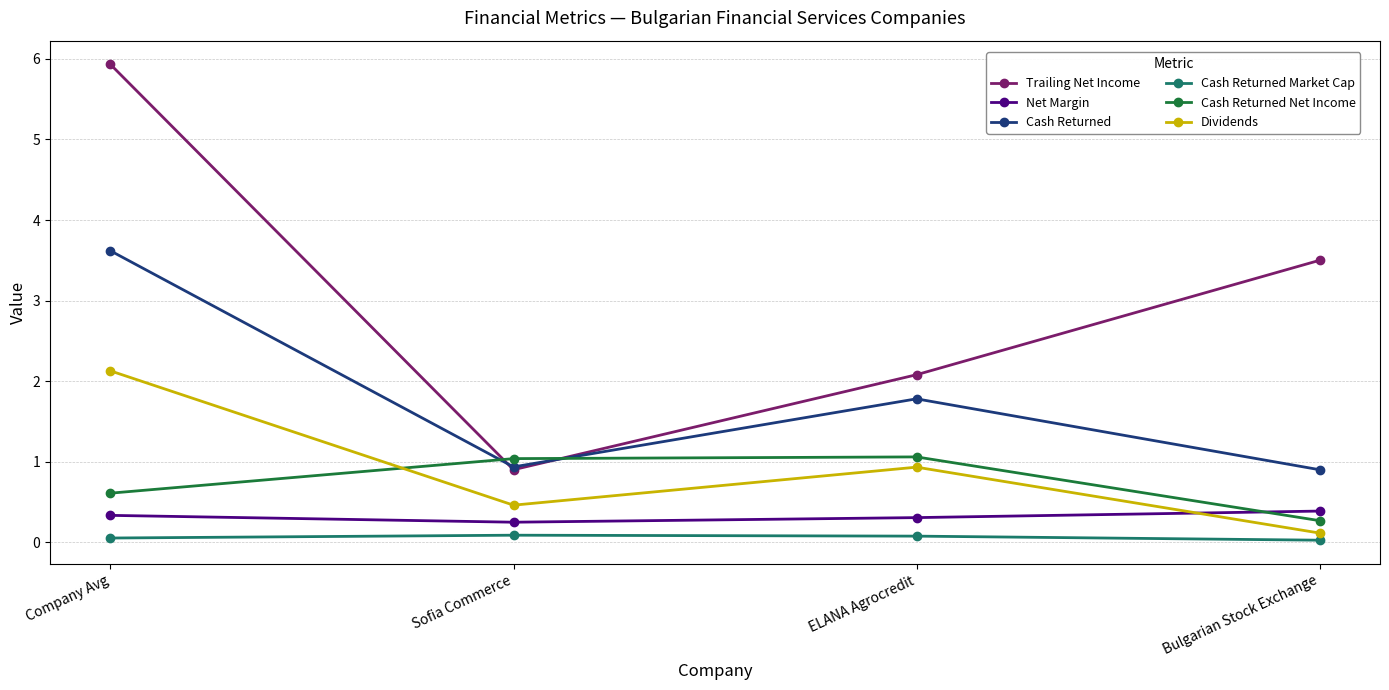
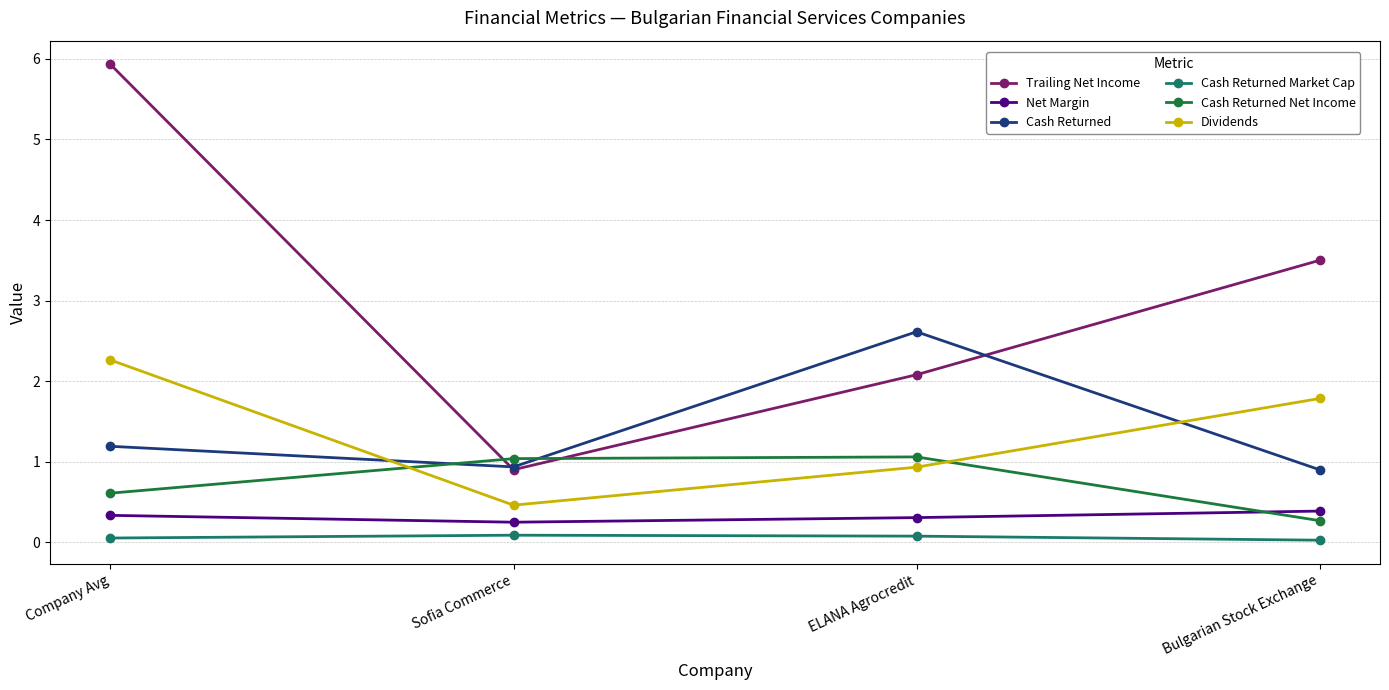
Cash Returned, Company Avg: 3.6 -> 1.2
Dividends, Company Avg: 2.1 -> 2.3
Cash Returned, ELANA Agrocredit: 1.8 -> 2.6
Dividends, Bulgarian Stock Exchange: 0.1 -> 1.8
